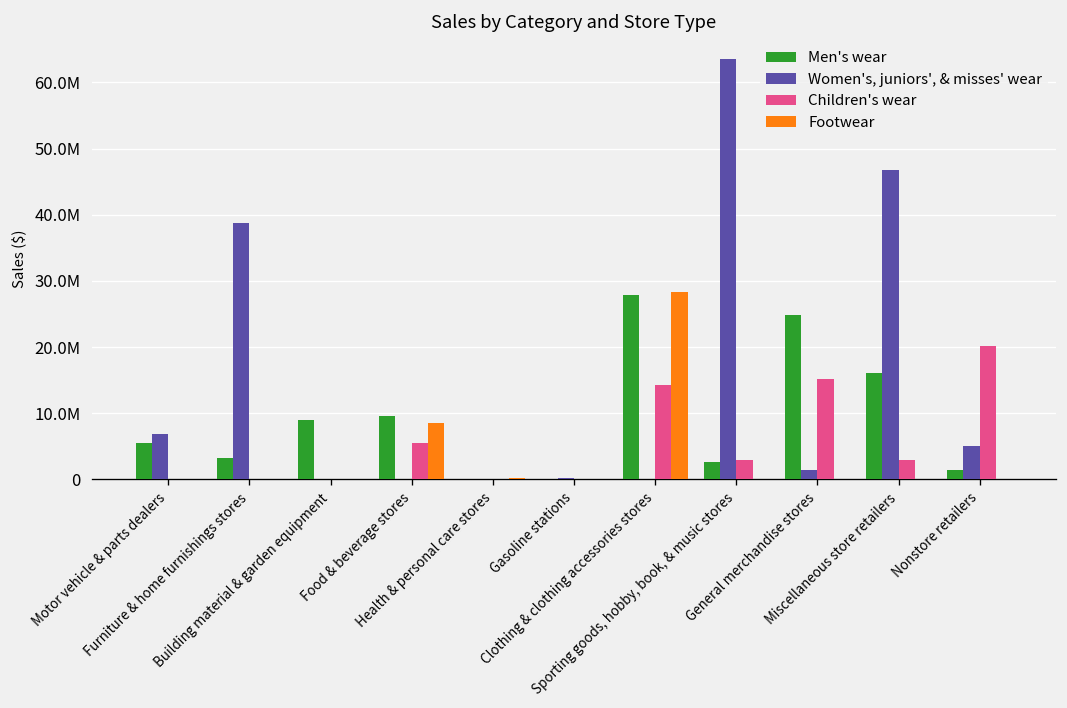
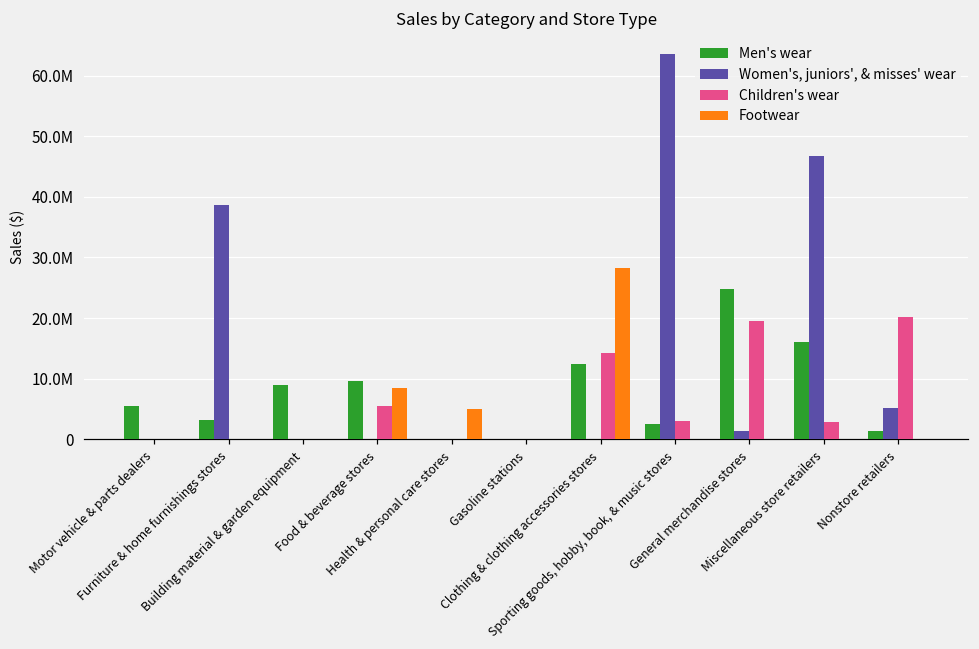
Women's, juniors', & misses' wear, Motor vehicle & parts dealers: 7000000 -> 0
Footwear, Health & personal care stores: 0 -> 5000000
Men's wear, Clothing & clothing accessories stores: 28000000 -> 12000000
Children's wear, General merchandise stores: 15000000 -> 19000000
